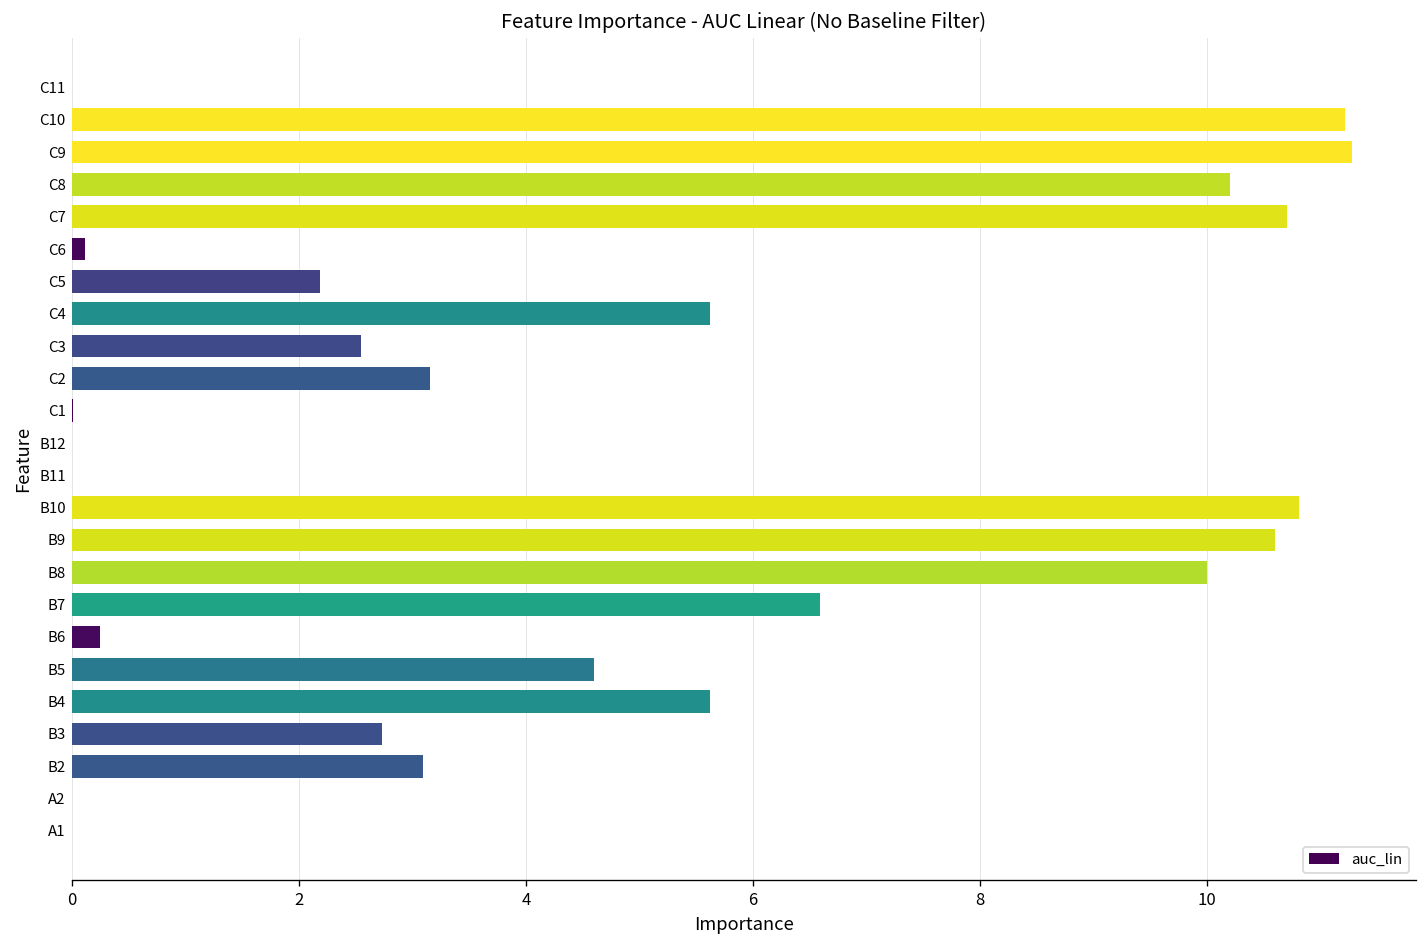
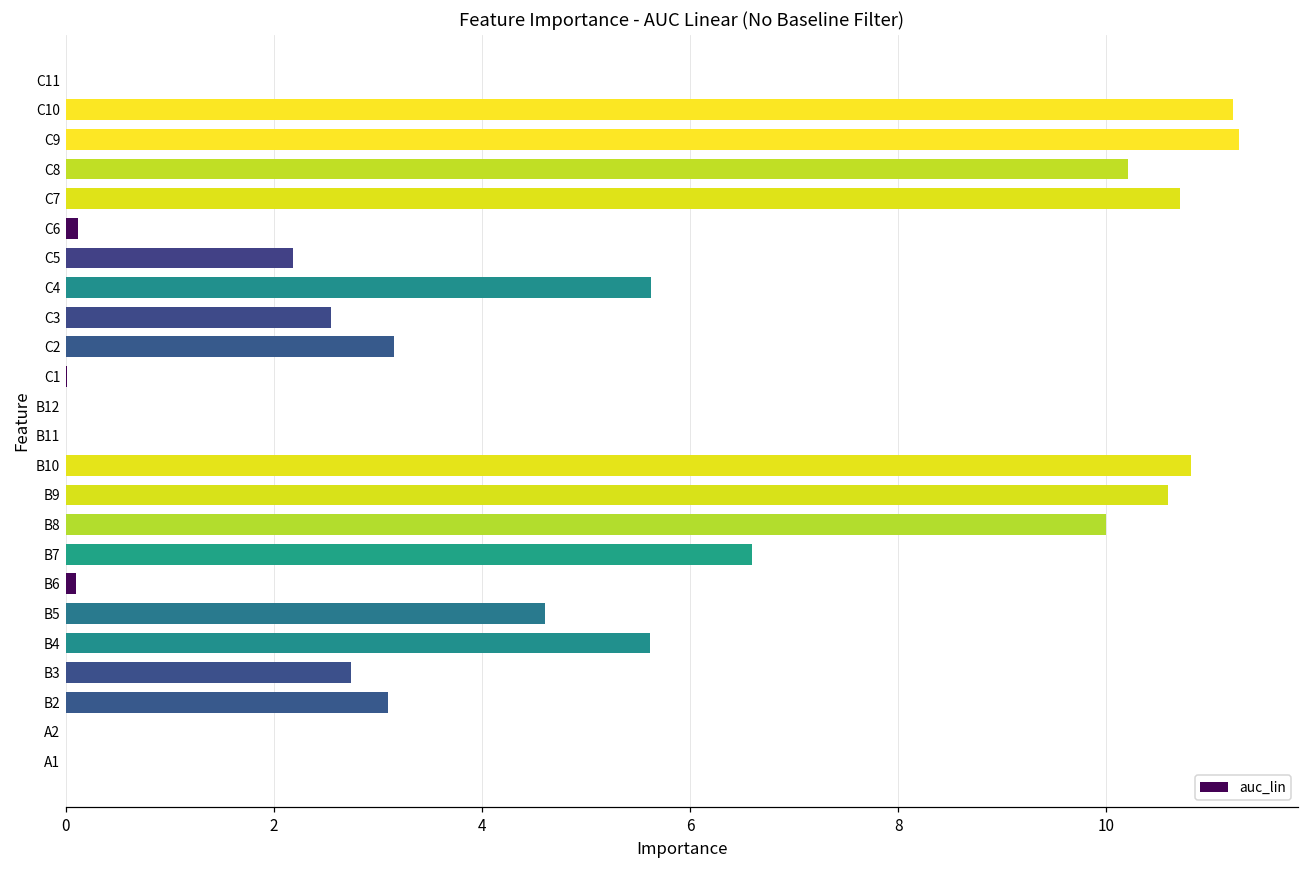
B6: 0.2 -> 0.1
